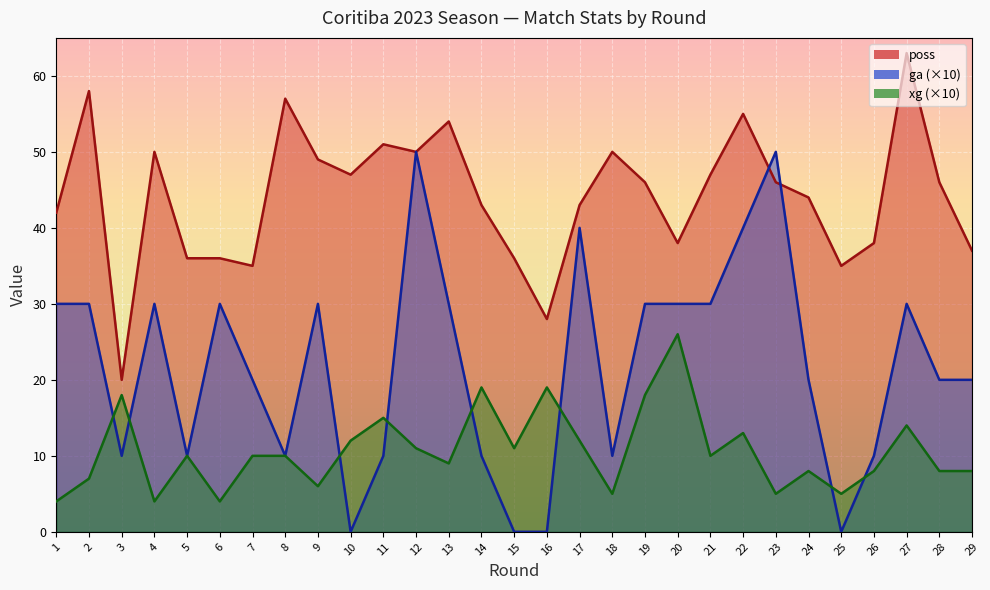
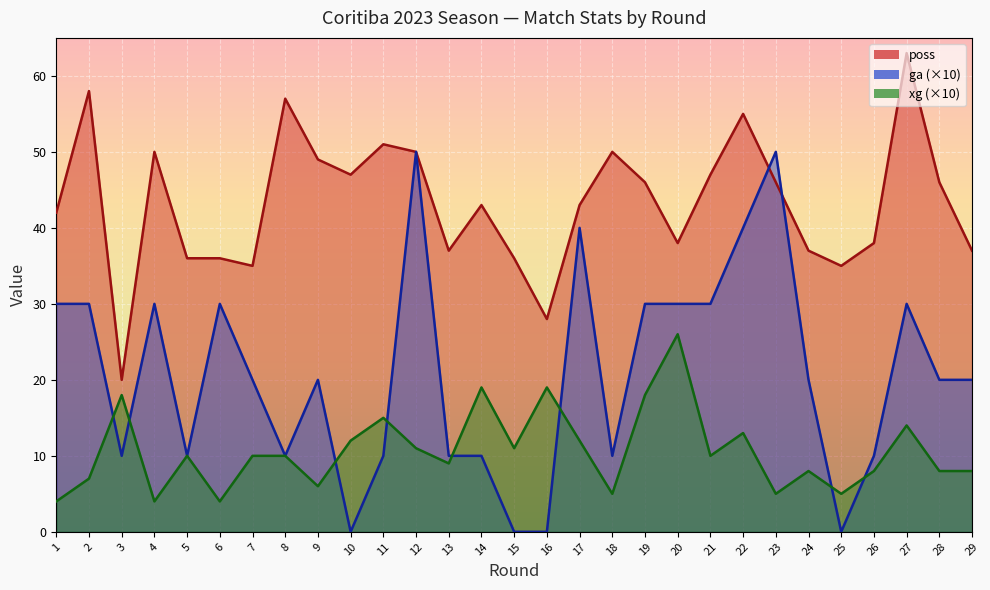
ga (×10), 9: 30 -> 20
poss, 13: 54 -> 37
ga (×10), 13: 30 -> 10
poss, 24: 44 -> 37
